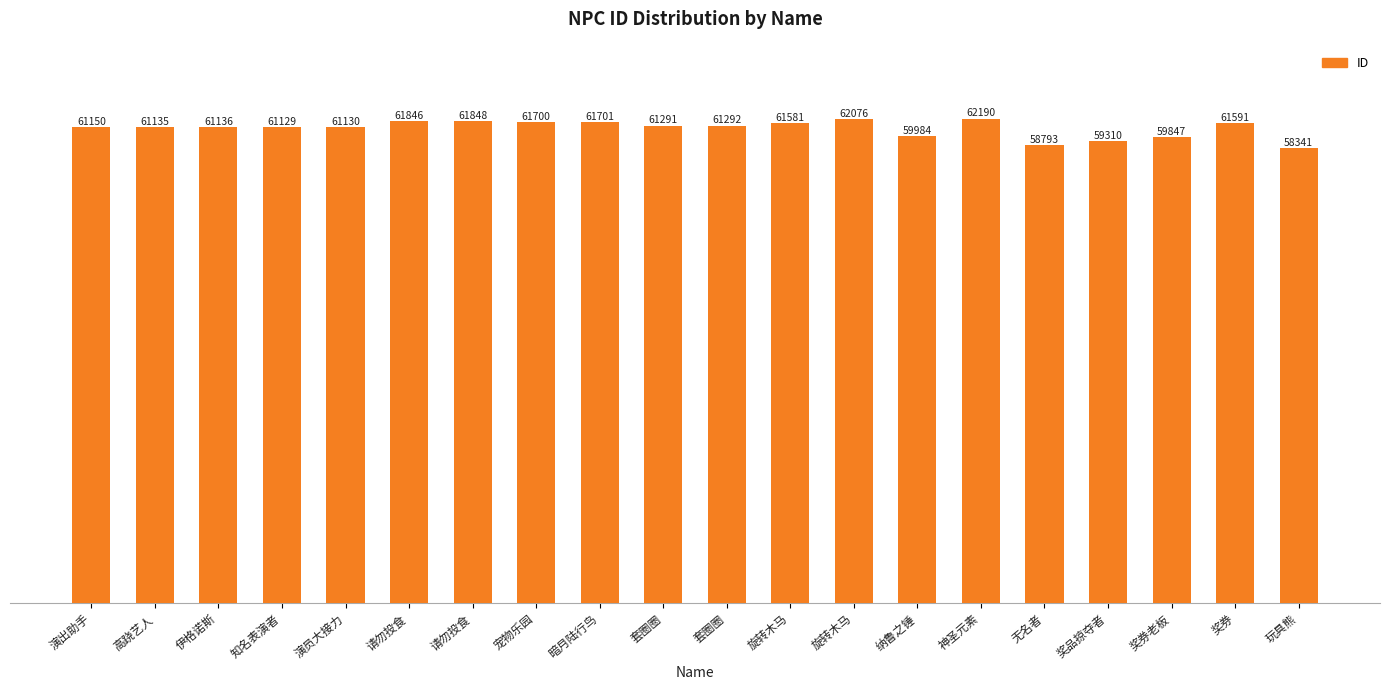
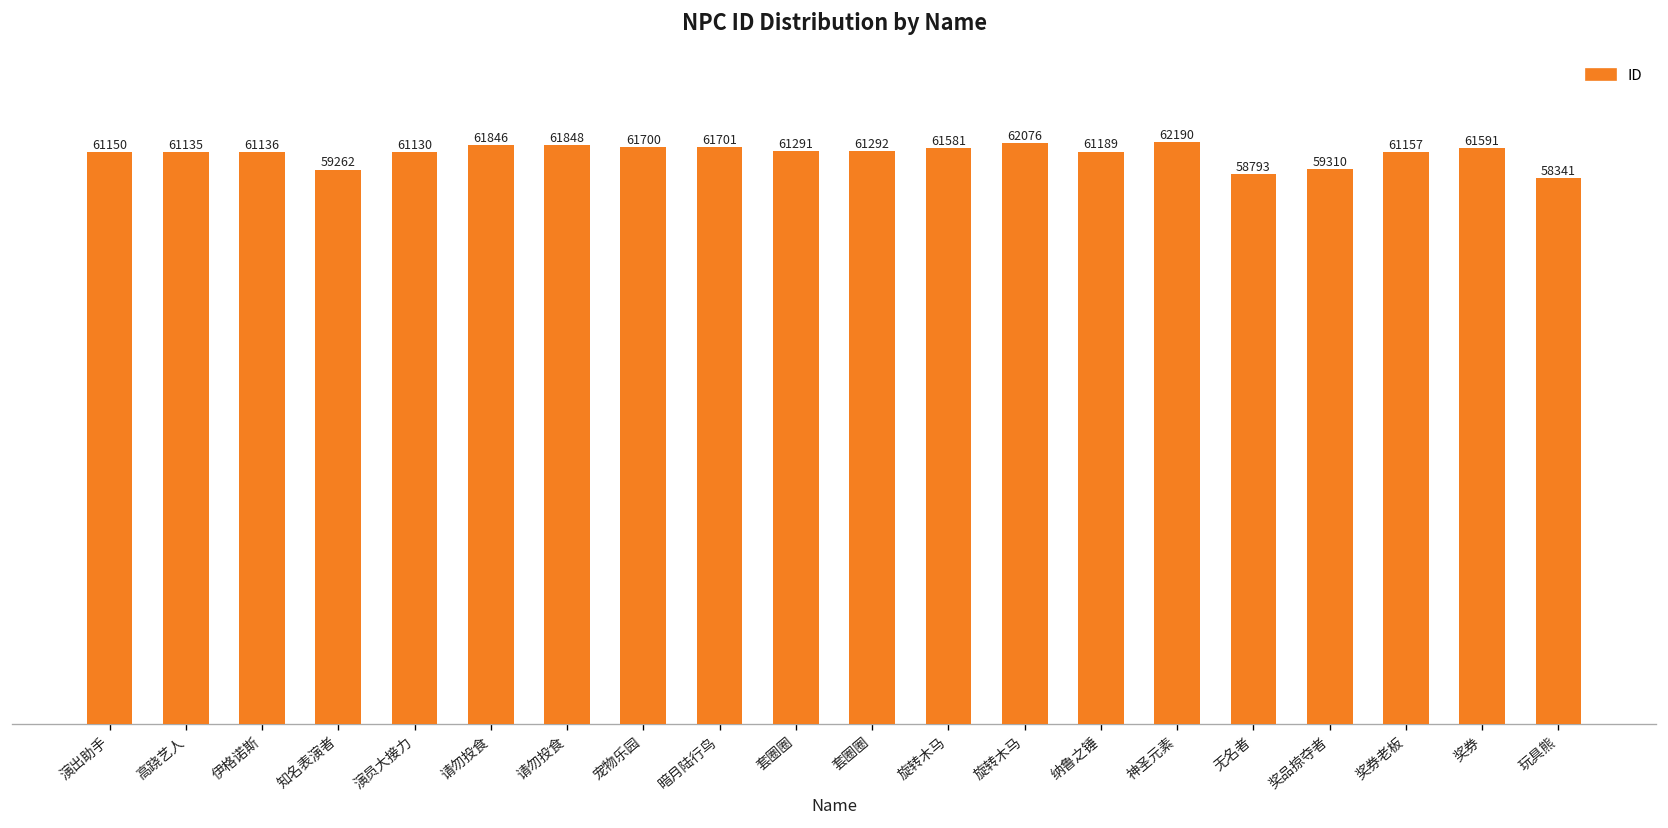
知名表演者: 61129 -> 59262
纳鲁之锤: 59984 -> 61189
奖券老板: 59847 -> 61157
